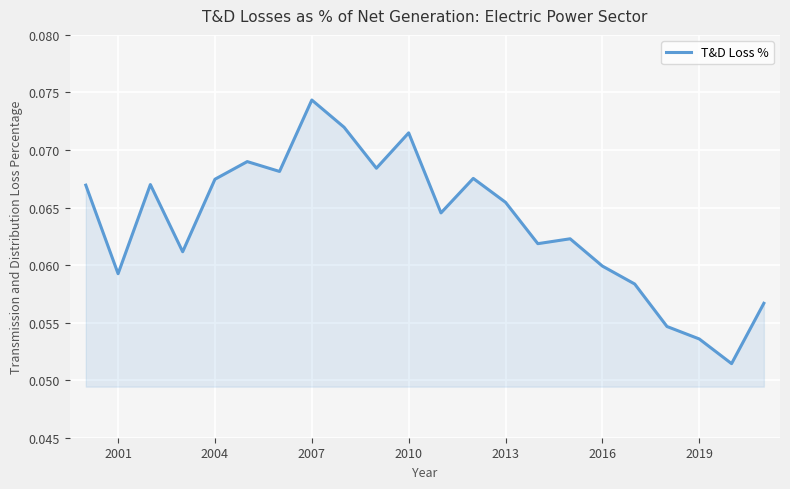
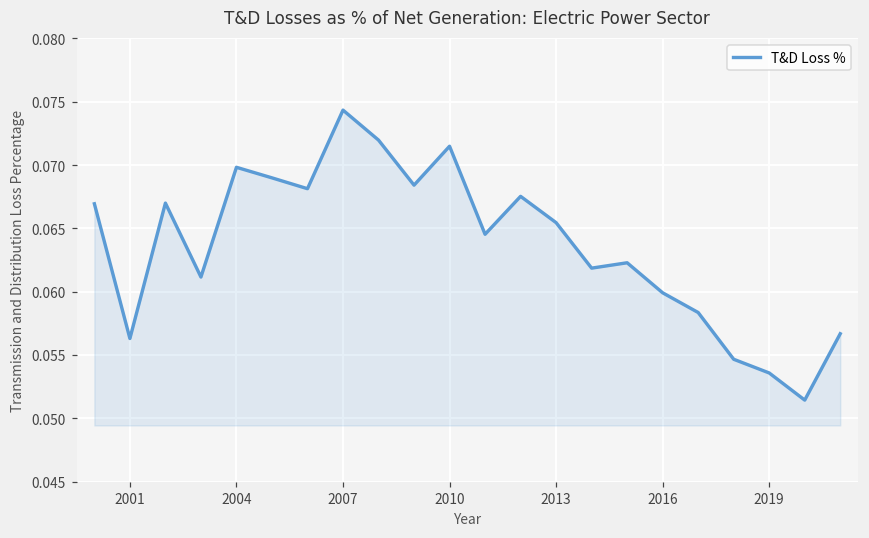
2001: 0.0593 -> 0.0563
2004: 0.0675 -> 0.0698
